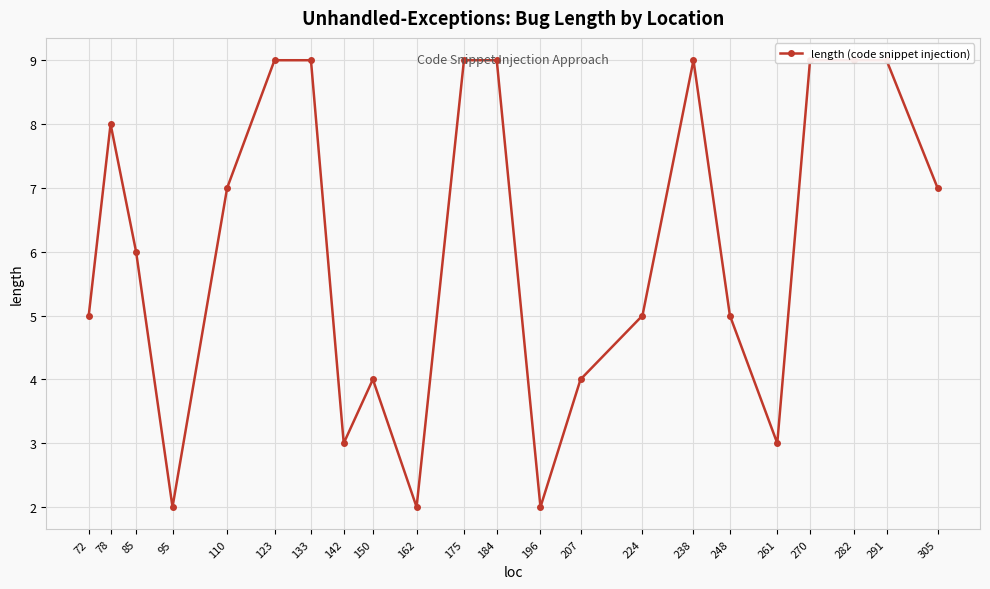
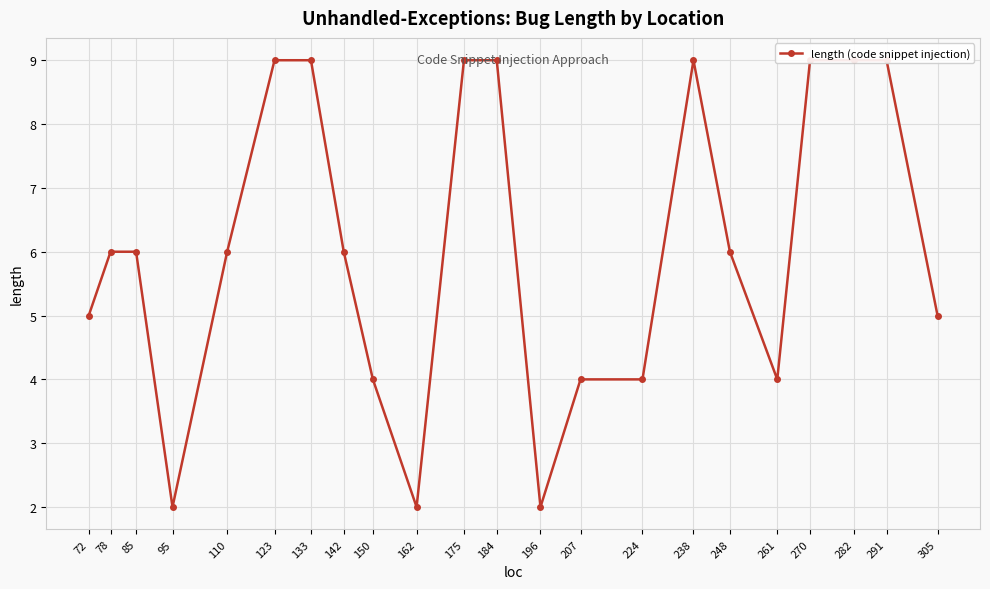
78: 8 -> 6
110: 7 -> 6
142: 3 -> 6
224: 5 -> 4
248: 5 -> 6
261: 3 -> 4
305: 7 -> 5
